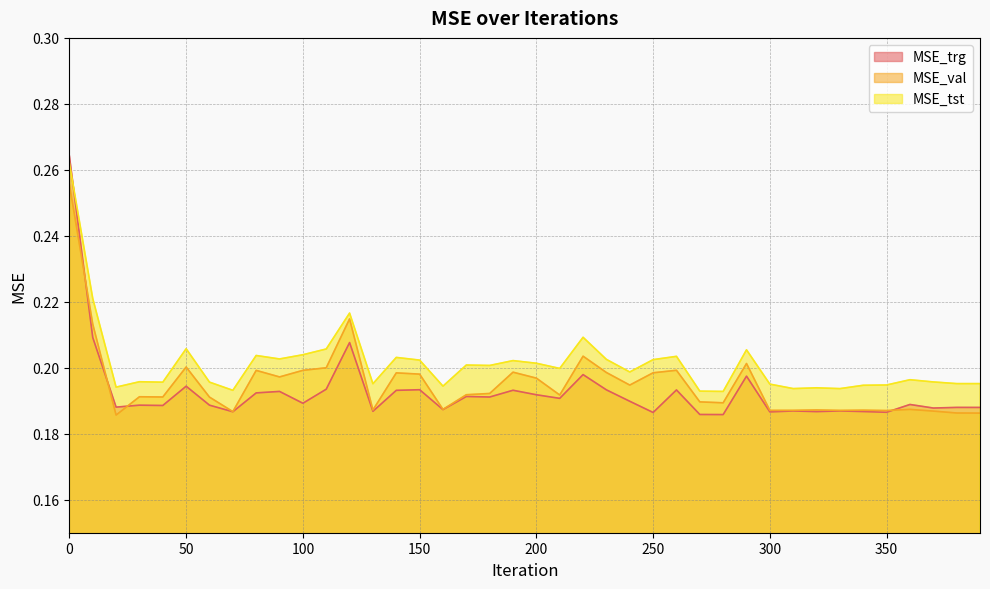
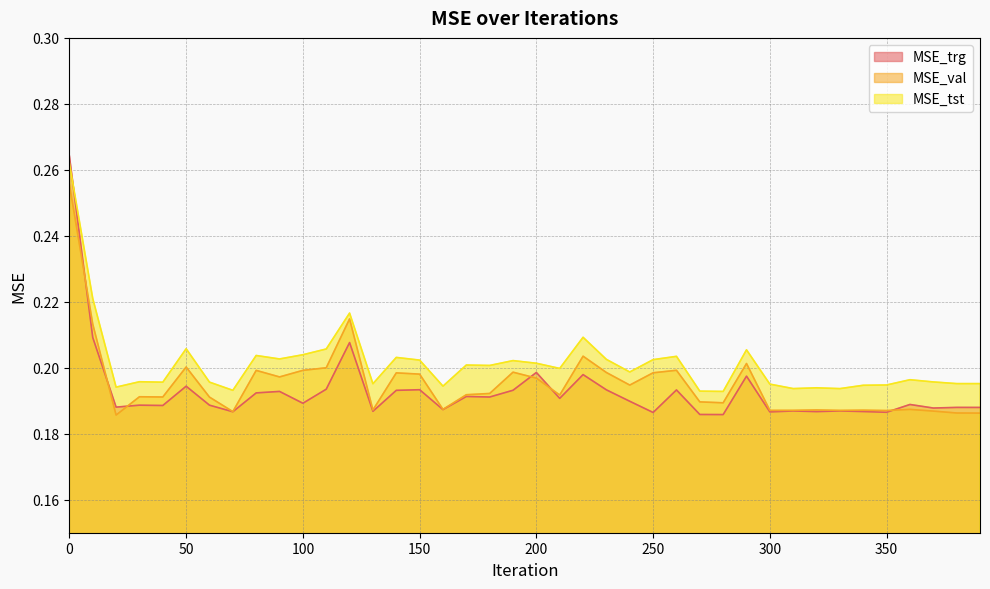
MSE_trg, 200: 0.192 -> 0.199
